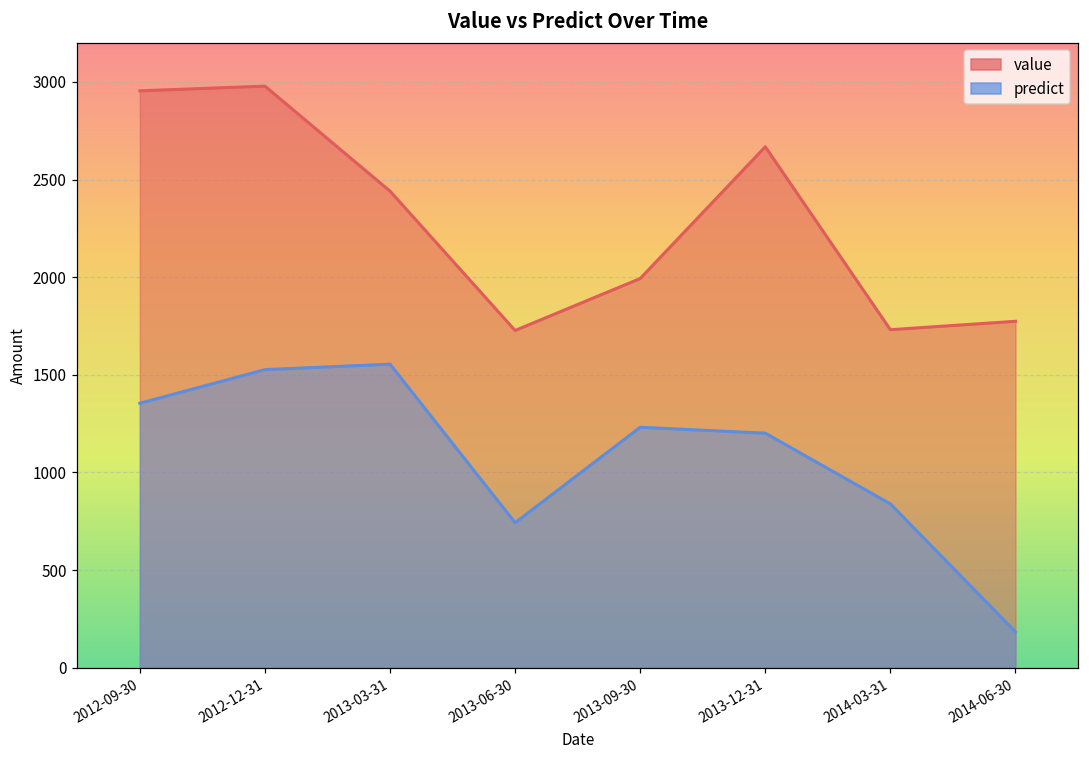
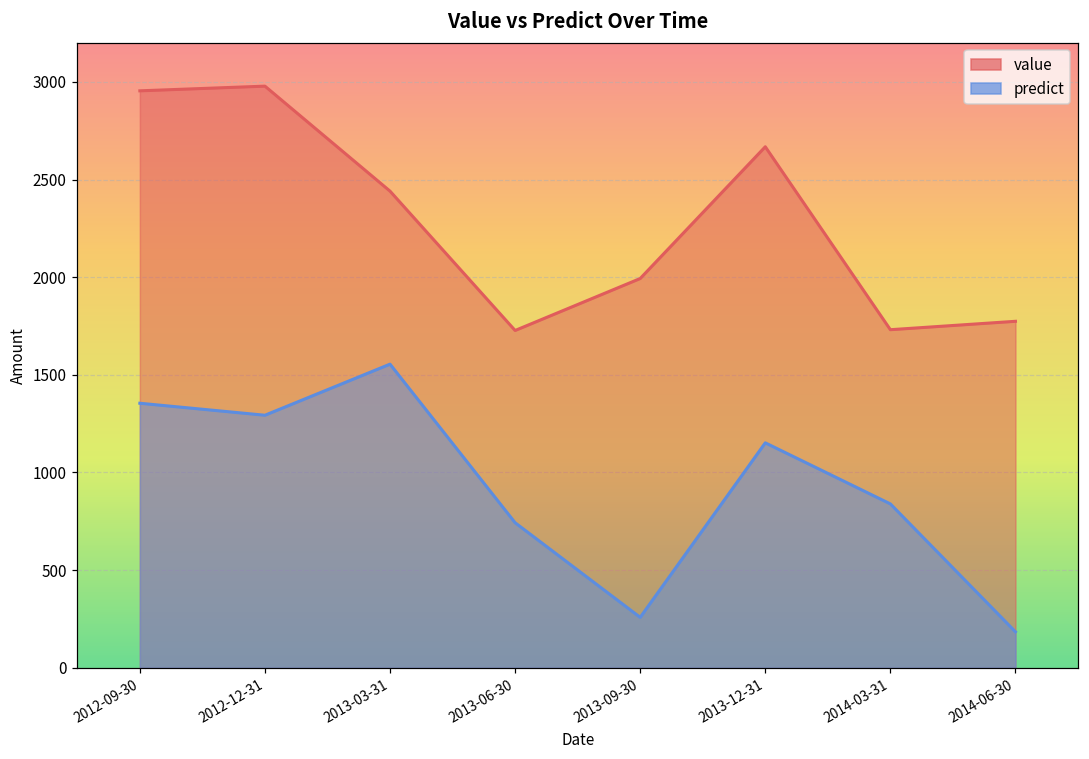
predict, 2012-12-31: 1530 -> 1290
predict, 2013-09-30: 1230 -> 260
predict, 2013-12-31: 1200 -> 1150
